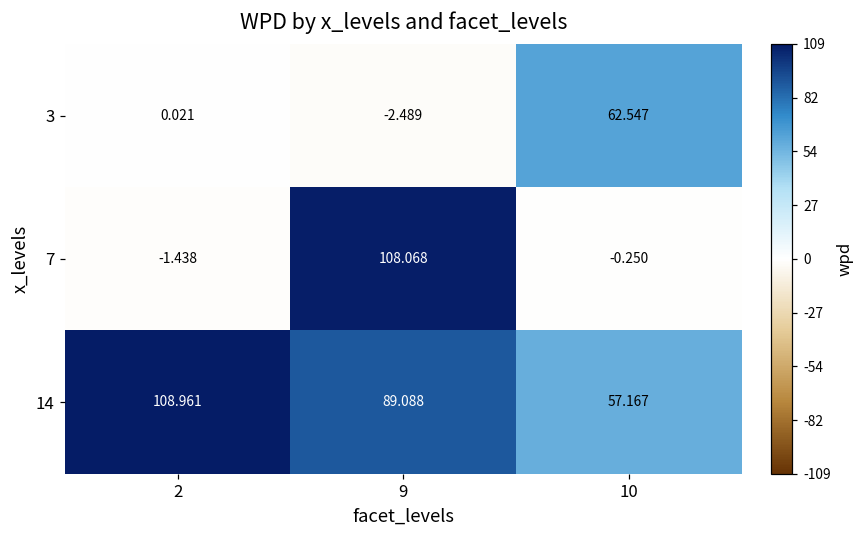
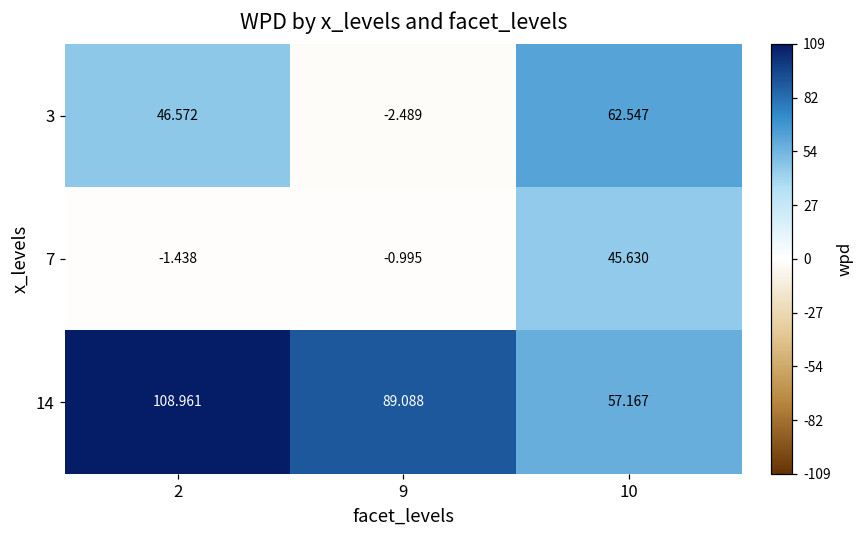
3, 2: 0.021 -> 46.572
7, 9: 108.068 -> -0.995
7, 10: -0.250 -> 45.630
